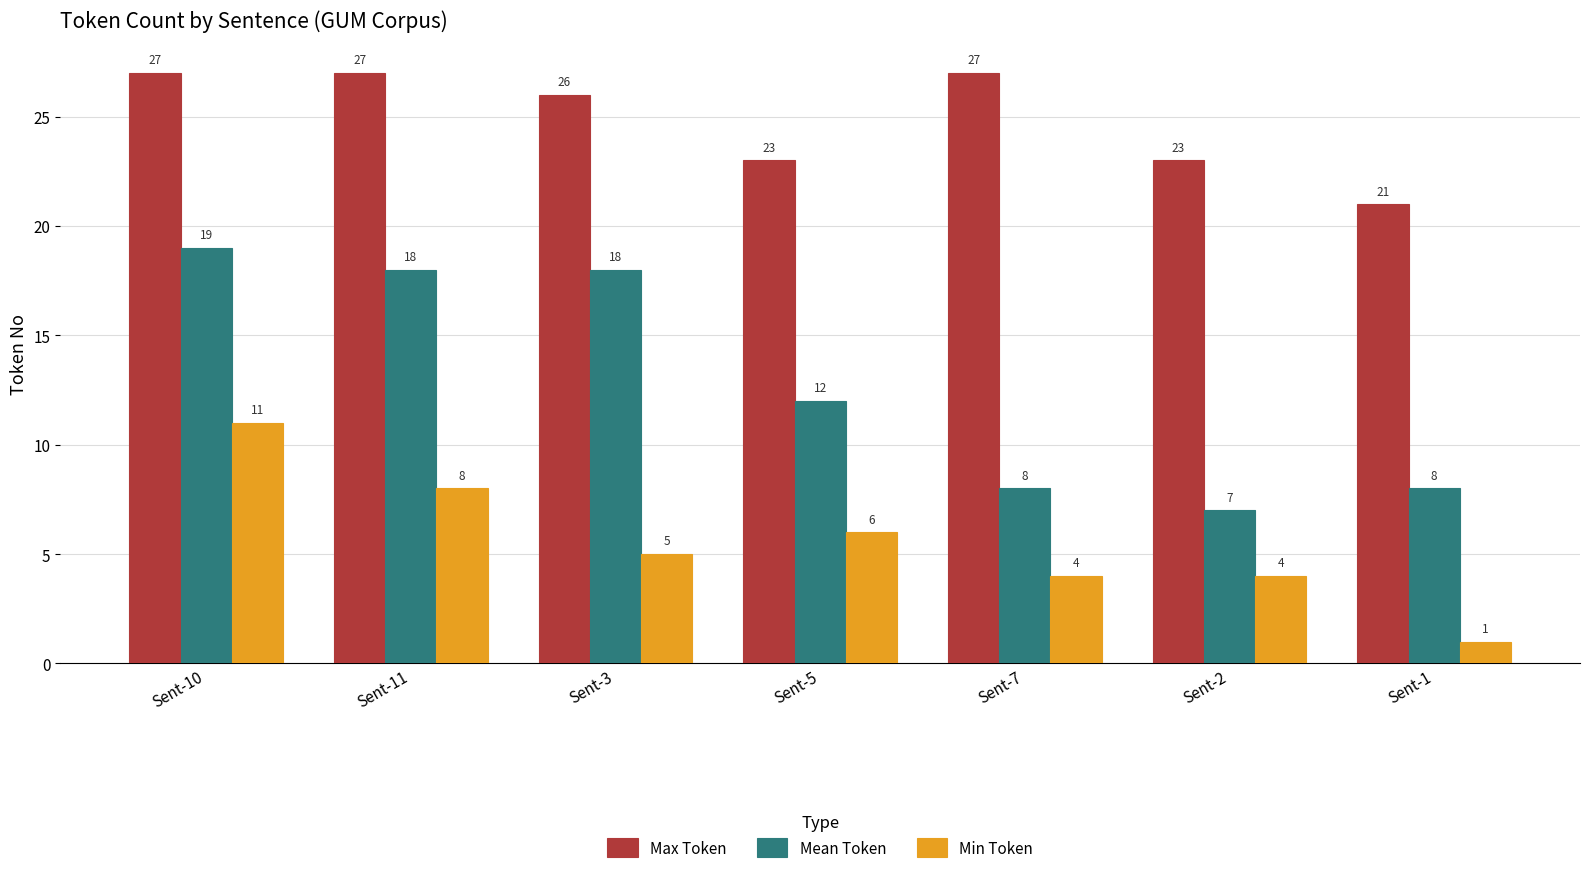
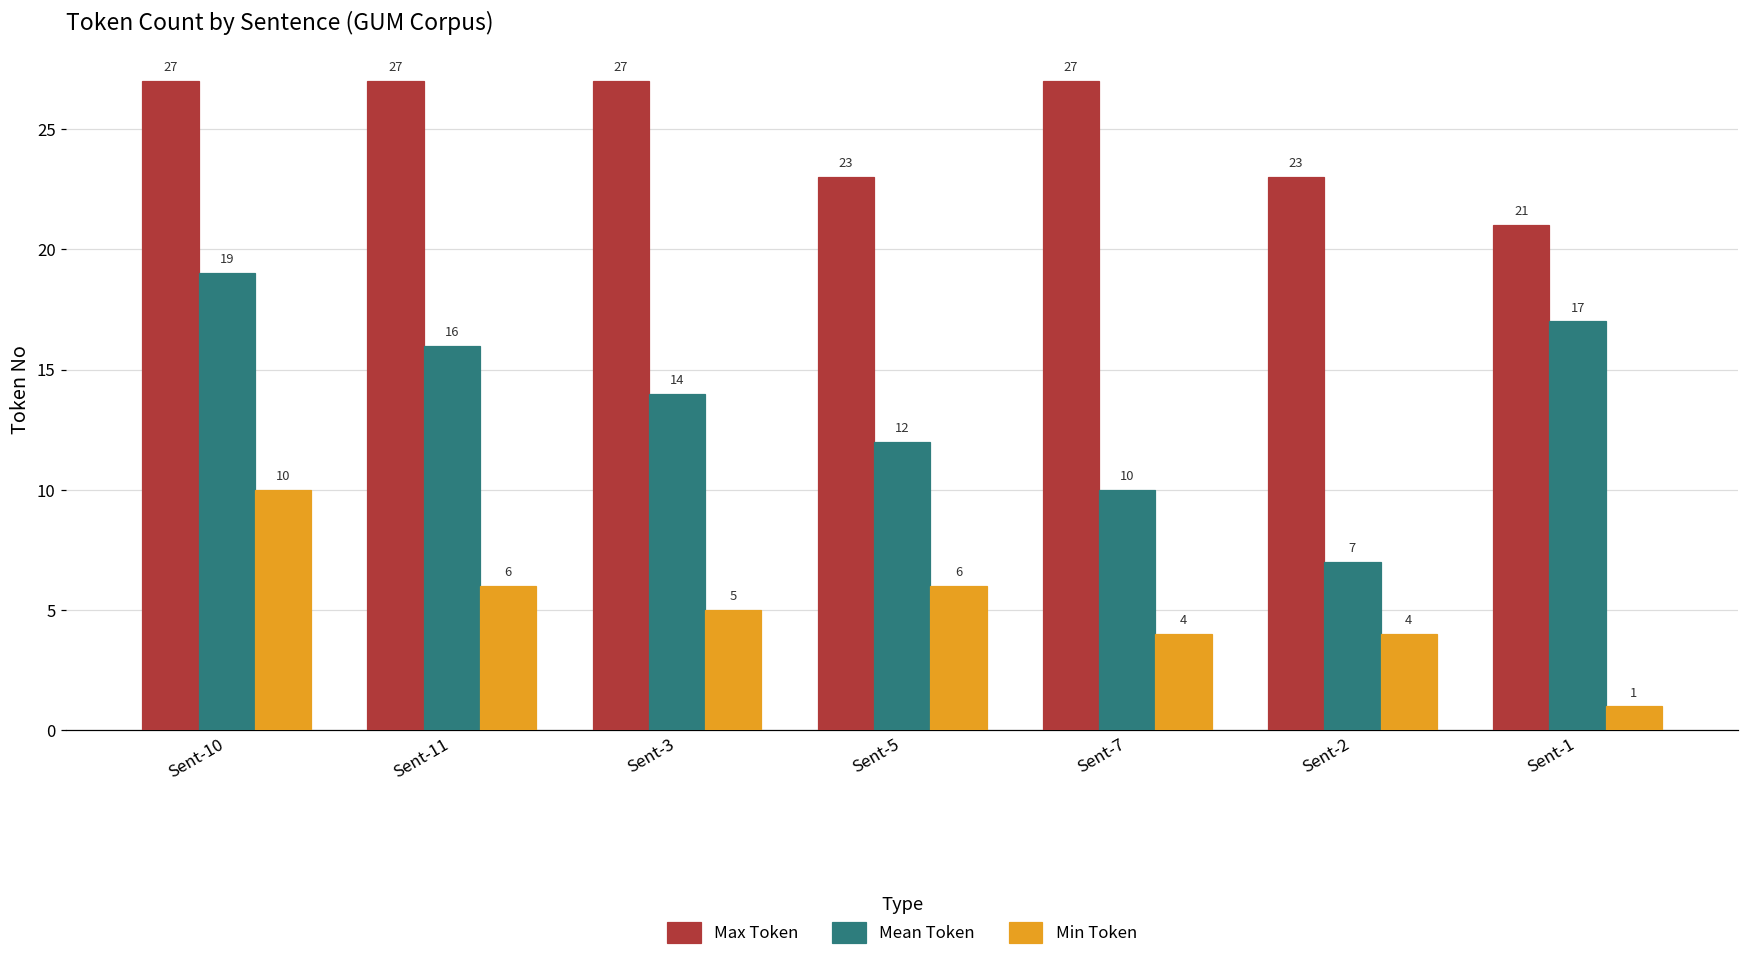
Min Token, Sent-10: 11 -> 10
Mean Token, Sent-11: 18 -> 16
Min Token, Sent-11: 8 -> 6
Max Token, Sent-3: 26 -> 27
Mean Token, Sent-3: 18 -> 14
Mean Token, Sent-7: 8 -> 10
Mean Token, Sent-1: 8 -> 17
